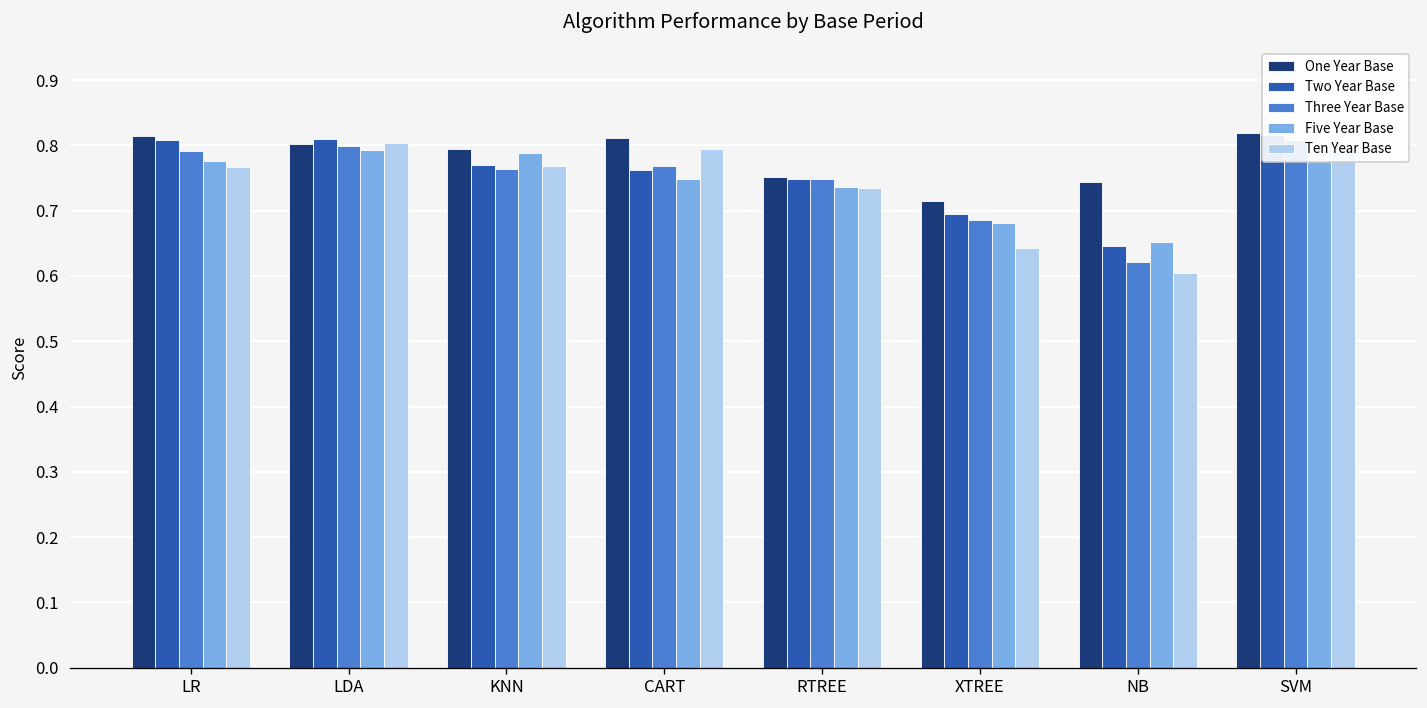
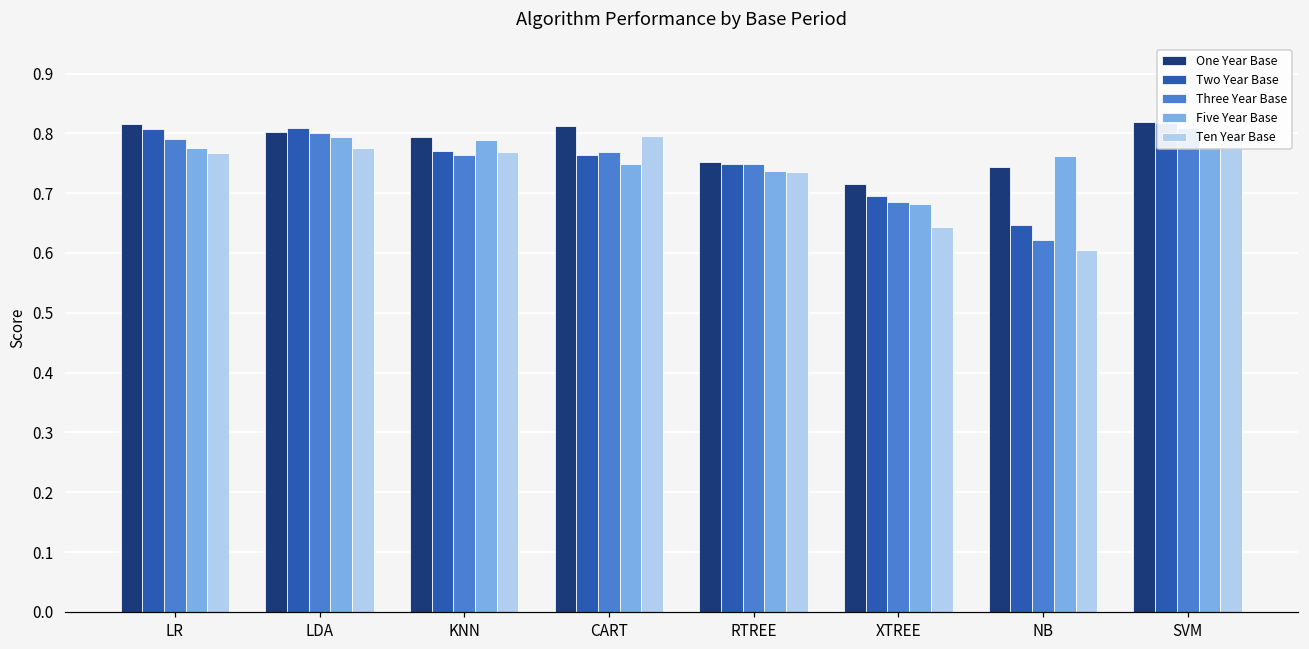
Ten Year Base, LDA: 0.80 -> 0.78
Five Year Base, NB: 0.65 -> 0.76
